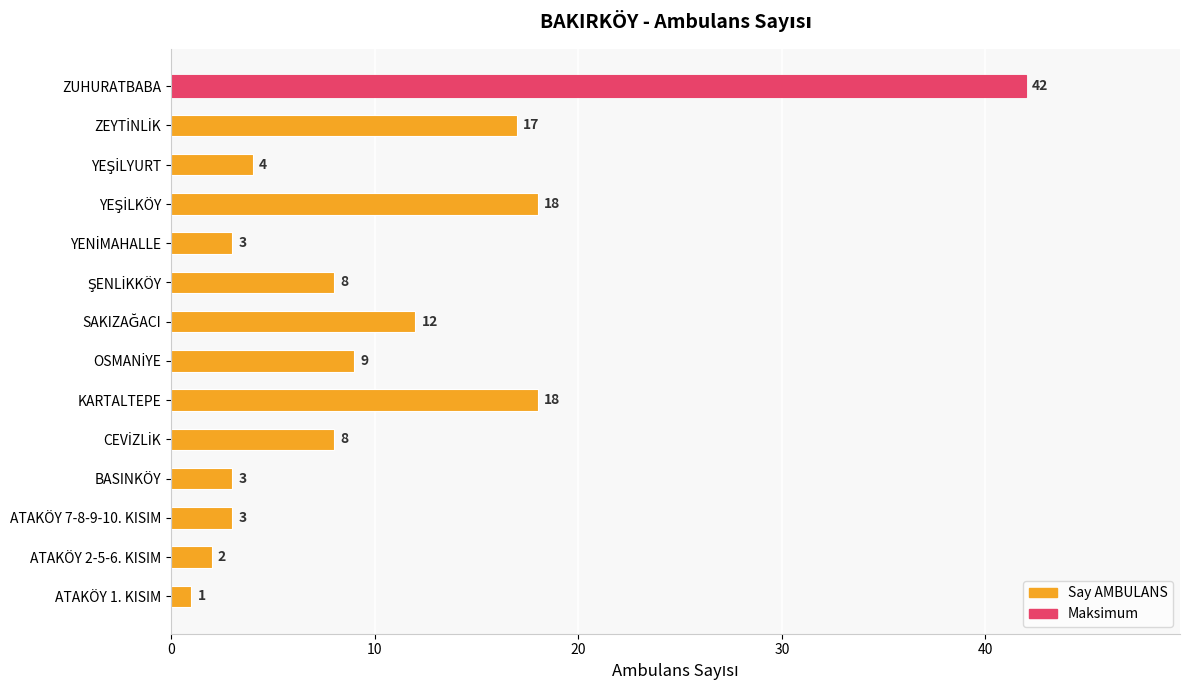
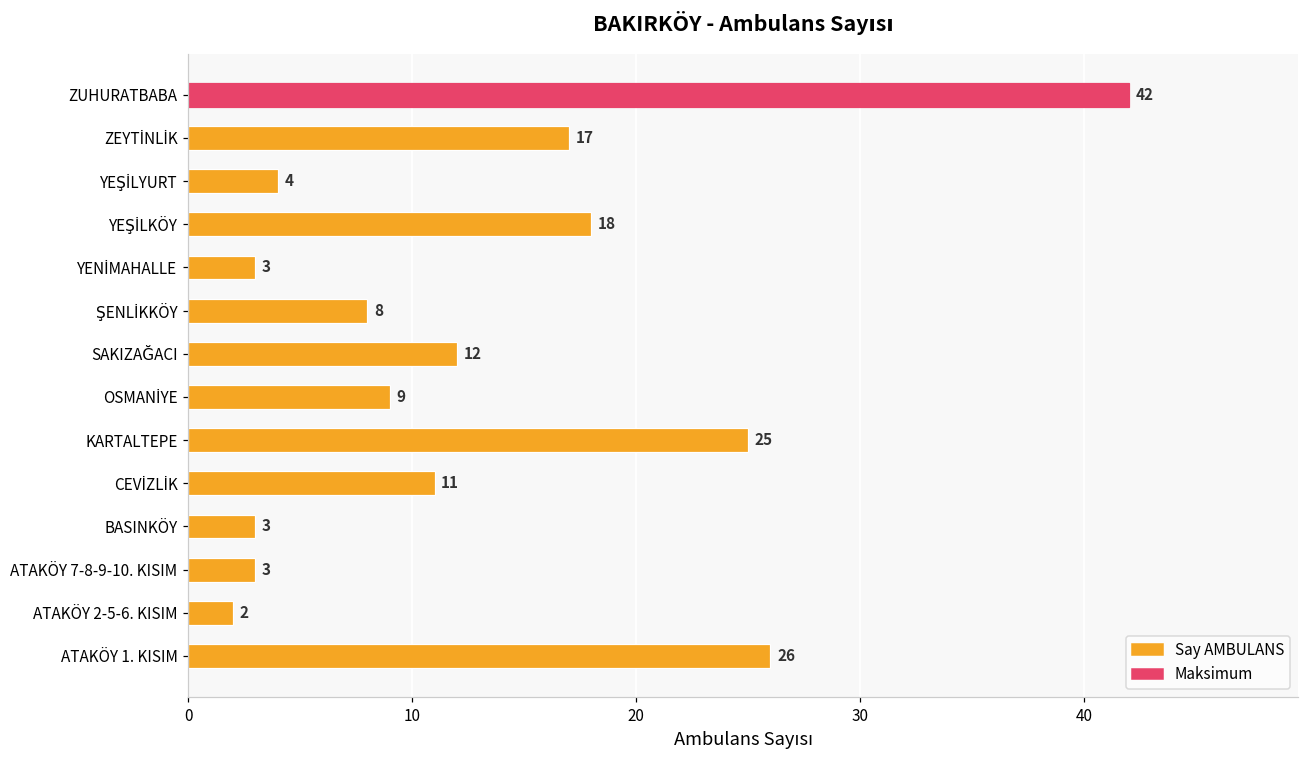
KARTALTEPE: 18 -> 25
CEVİZLİK: 8 -> 11
ATAKÖY 1. KISIM: 1 -> 26
